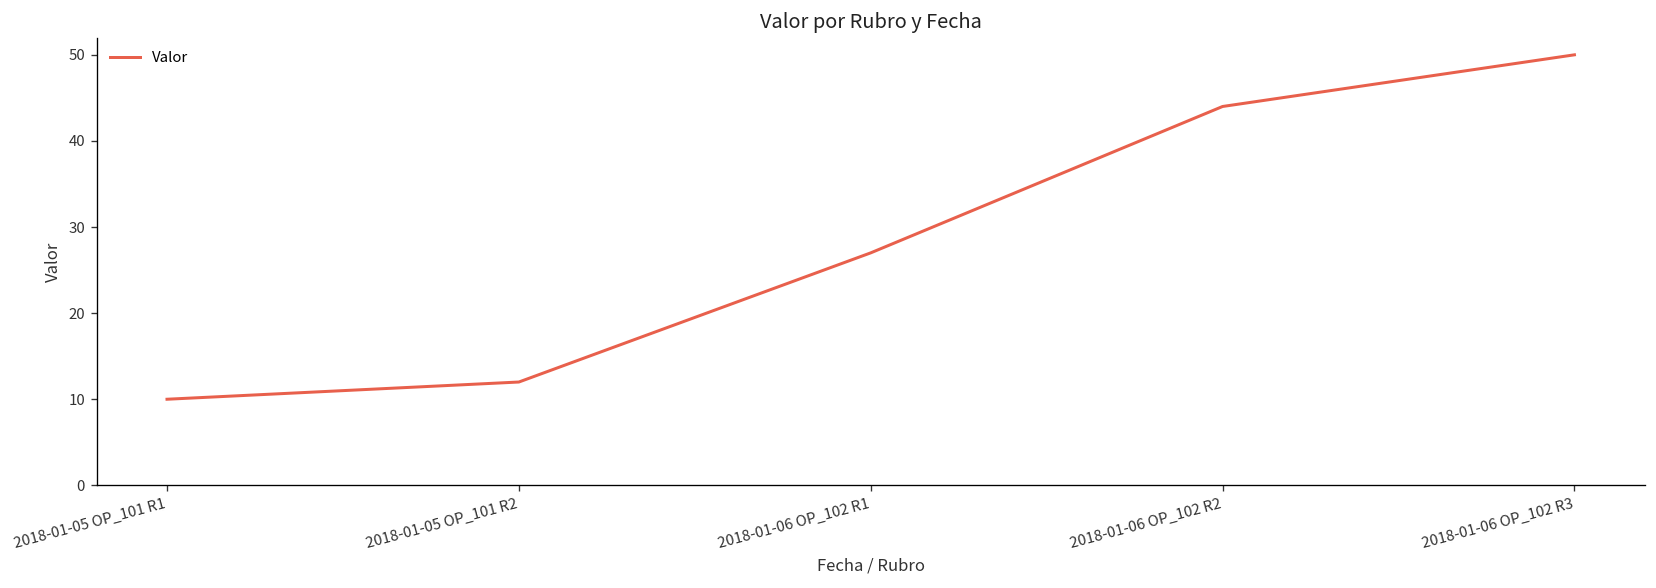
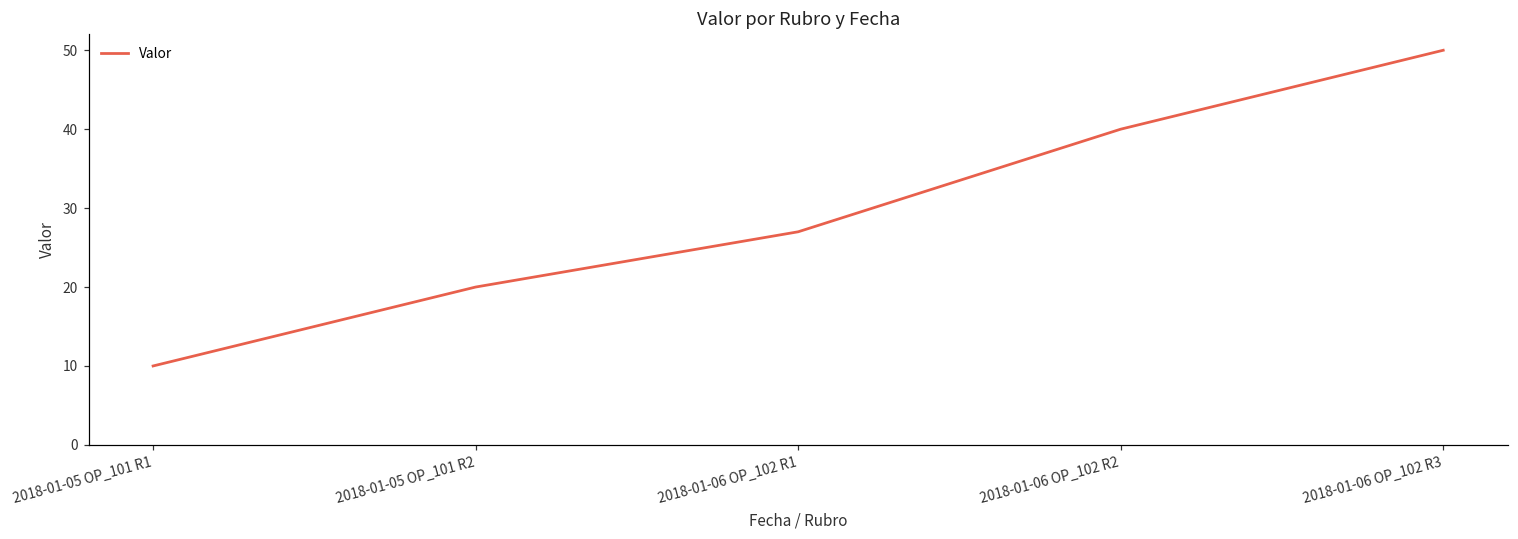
2018-01-05 OP_101 R2: 12 -> 20
2018-01-06 OP_102 R2: 44 -> 40
